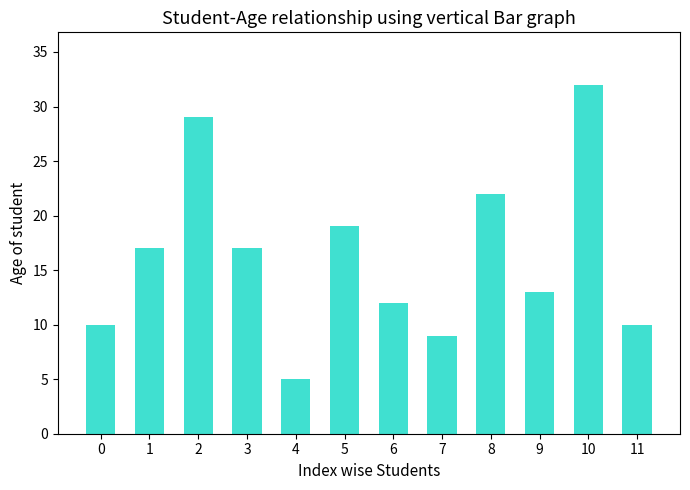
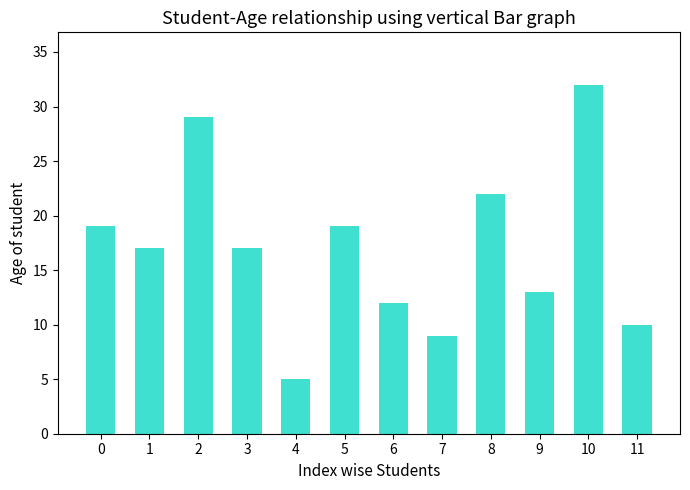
0: 10 -> 19
